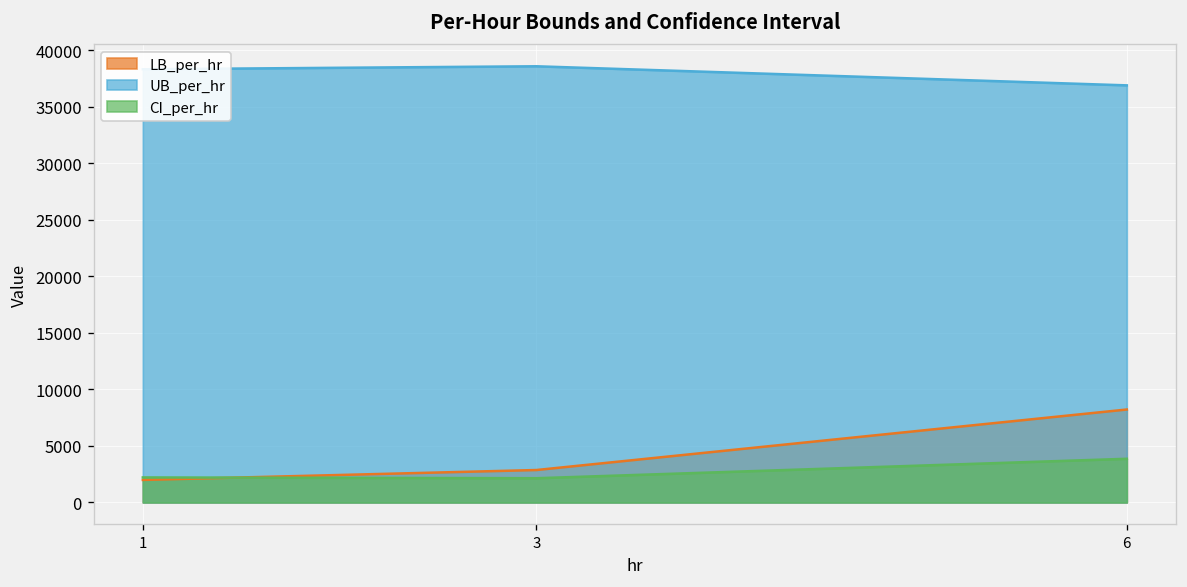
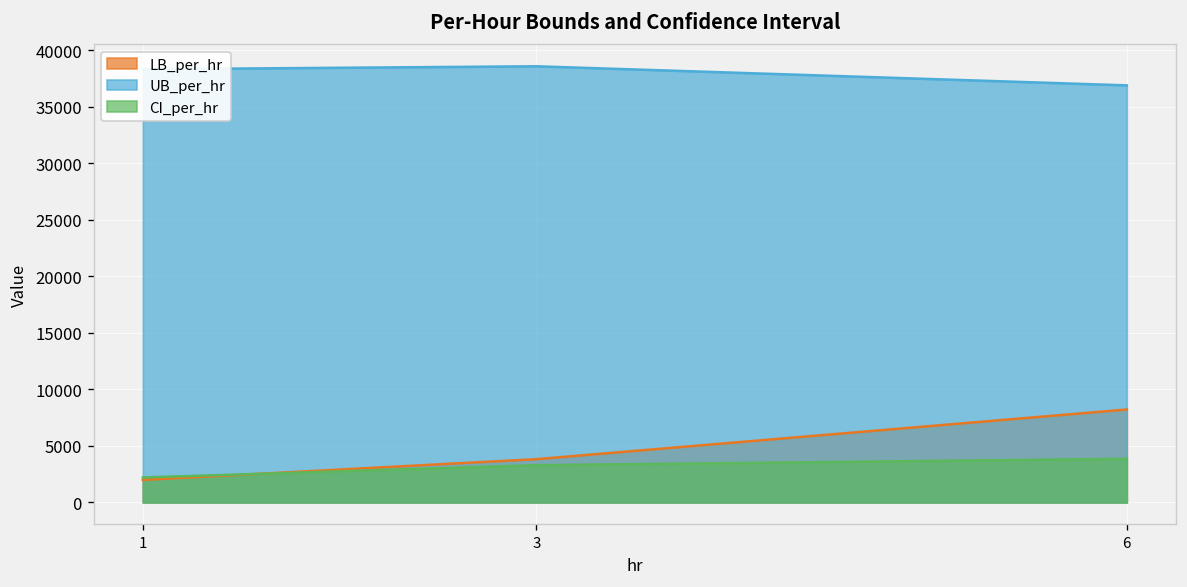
LB_per_hr, 3: 3000 -> 4000
CI_per_hr, 3: 2000 -> 3000
